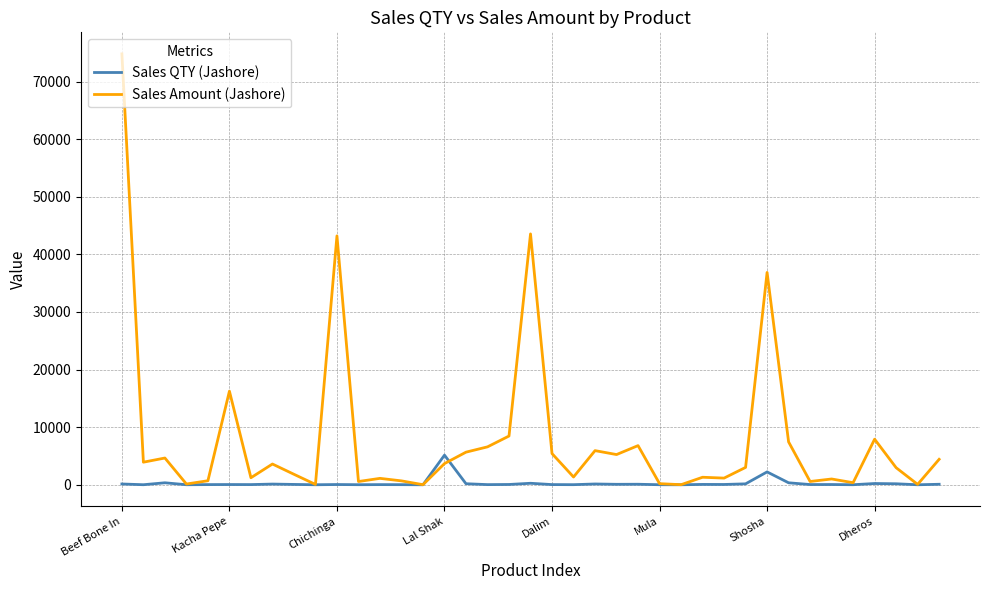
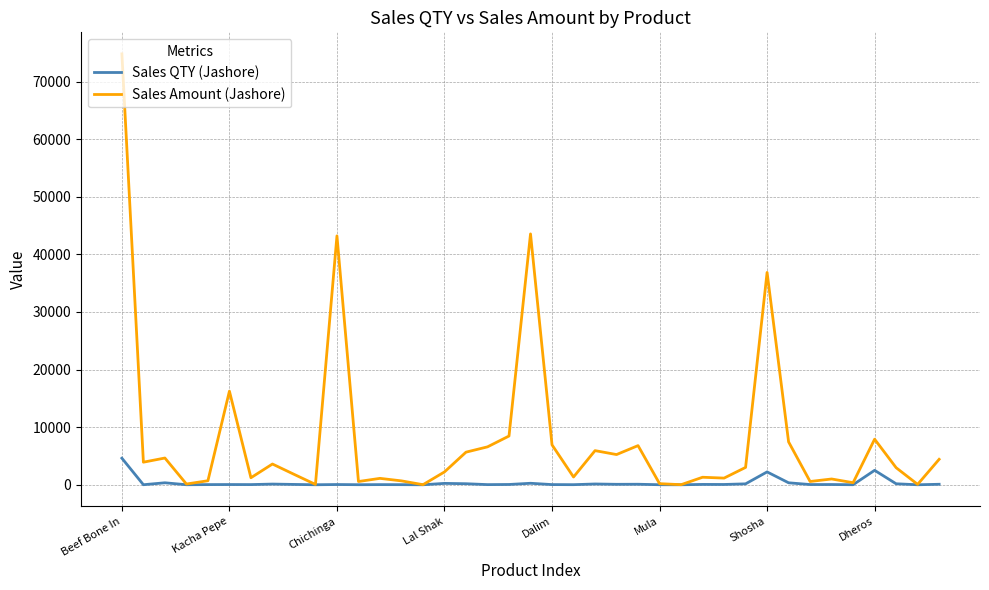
Sales QTY (Jashore), Beef Bone In: 0 -> 5000
Sales QTY (Jashore), Lal Shak: 5000 -> 0
Sales Amount (Jashore), Lal Shak: 4000 -> 2000
Sales Amount (Jashore), Dalim: 5000 -> 7000
Sales QTY (Jashore), Dheros: 0 -> 3000
